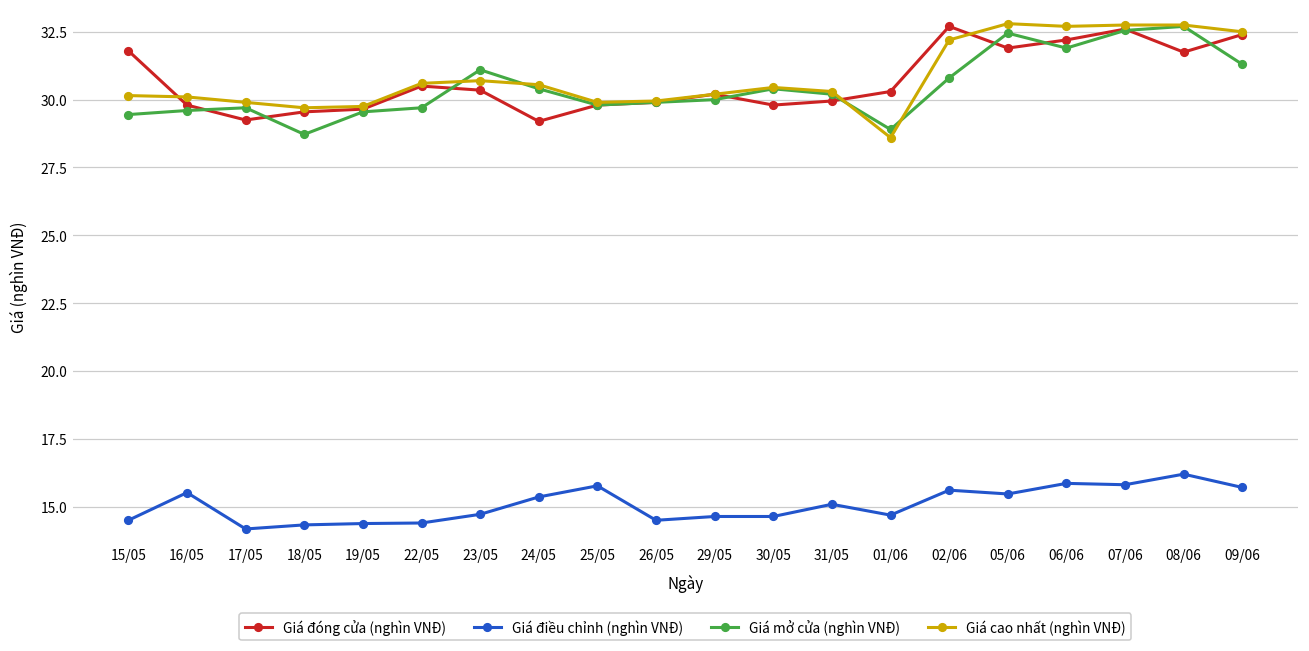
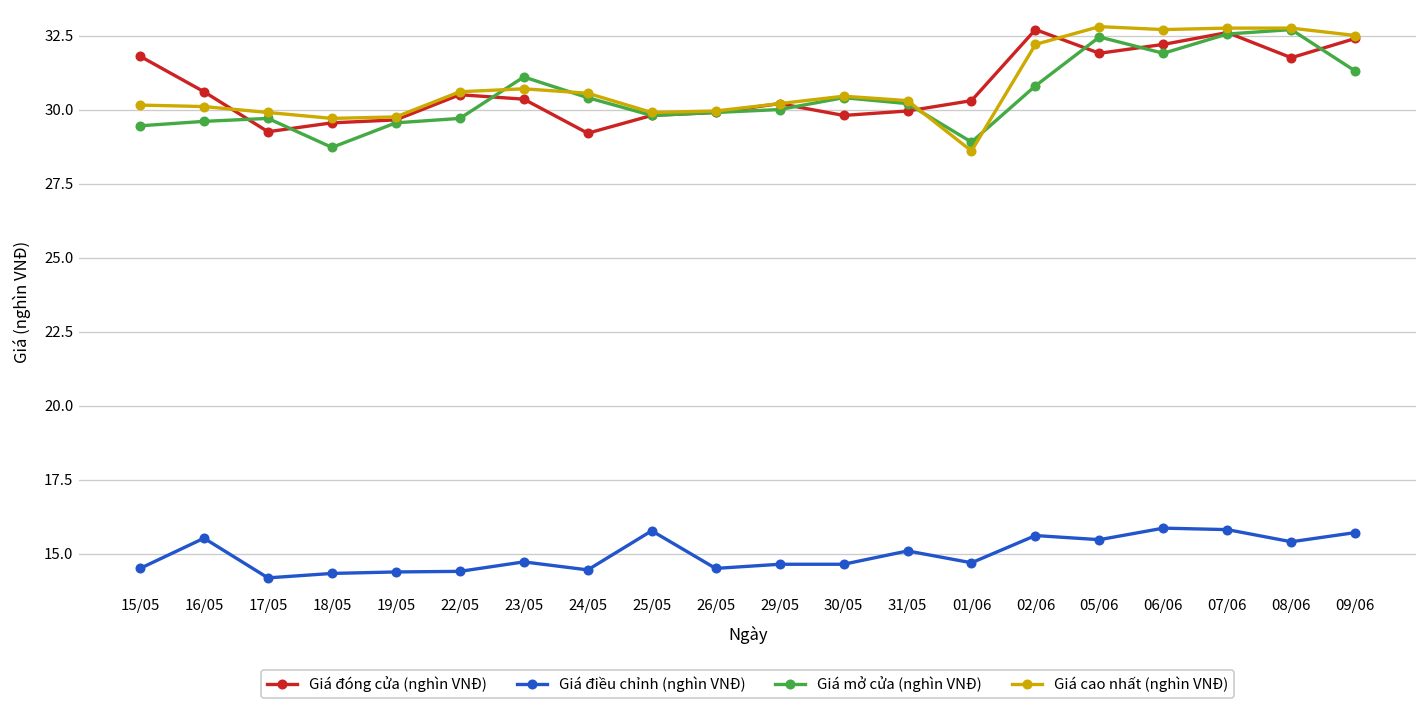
Giá đóng cửa (nghìn VNĐ), 16/05: 29.8 -> 30.6
Giá điều chỉnh (nghìn VNĐ), 24/05: 15.4 -> 14.5
Giá điều chỉnh (nghìn VNĐ), 08/06: 16.2 -> 15.4
